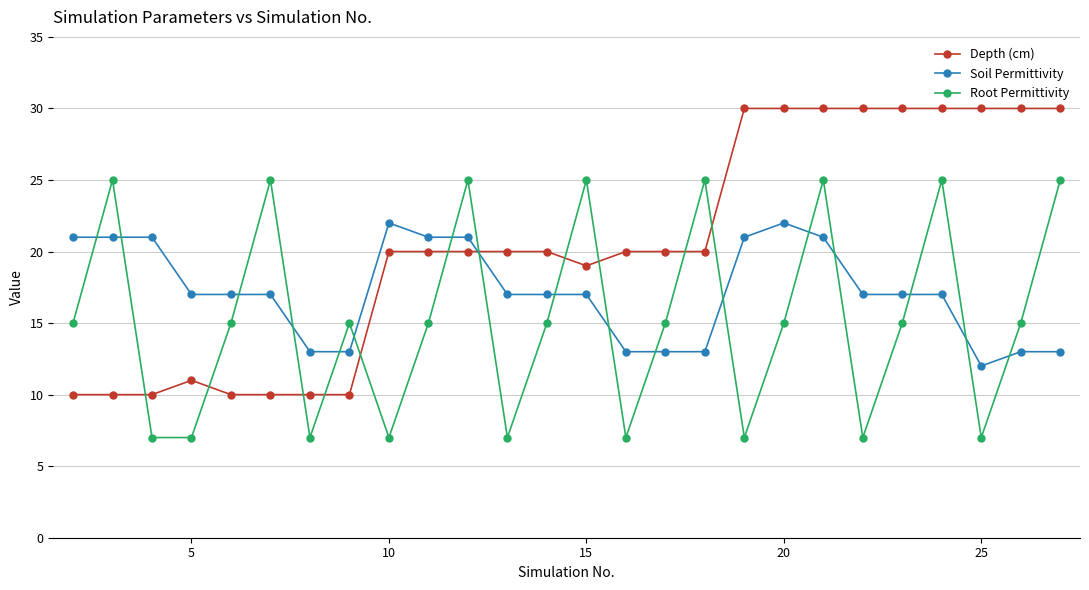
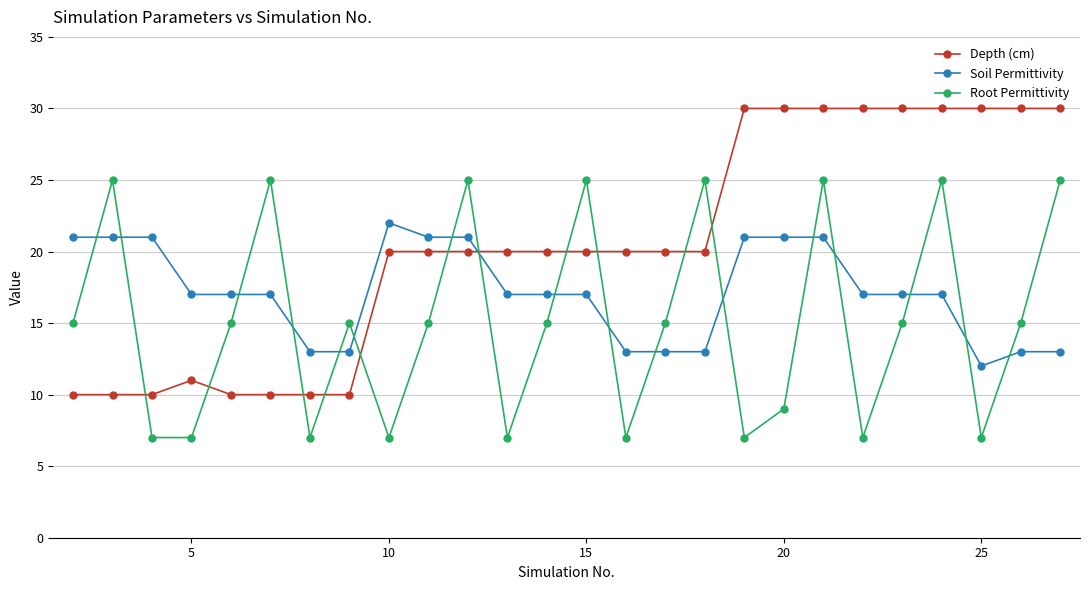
Depth (cm), 15: 19 -> 20
Soil Permittivity, 20: 22 -> 21
Root Permittivity, 20: 15 -> 9
